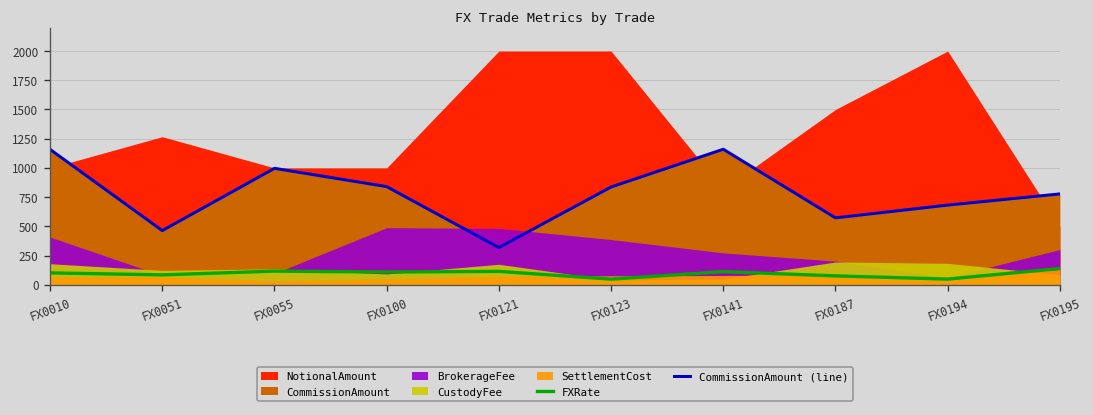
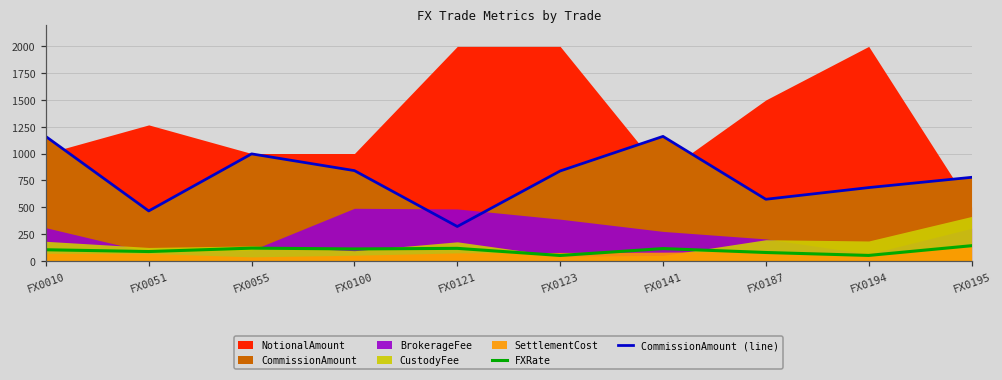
BrokerageFee, FX0010: 400 -> 300
CustodyFee, FX0195: 100 -> 400
